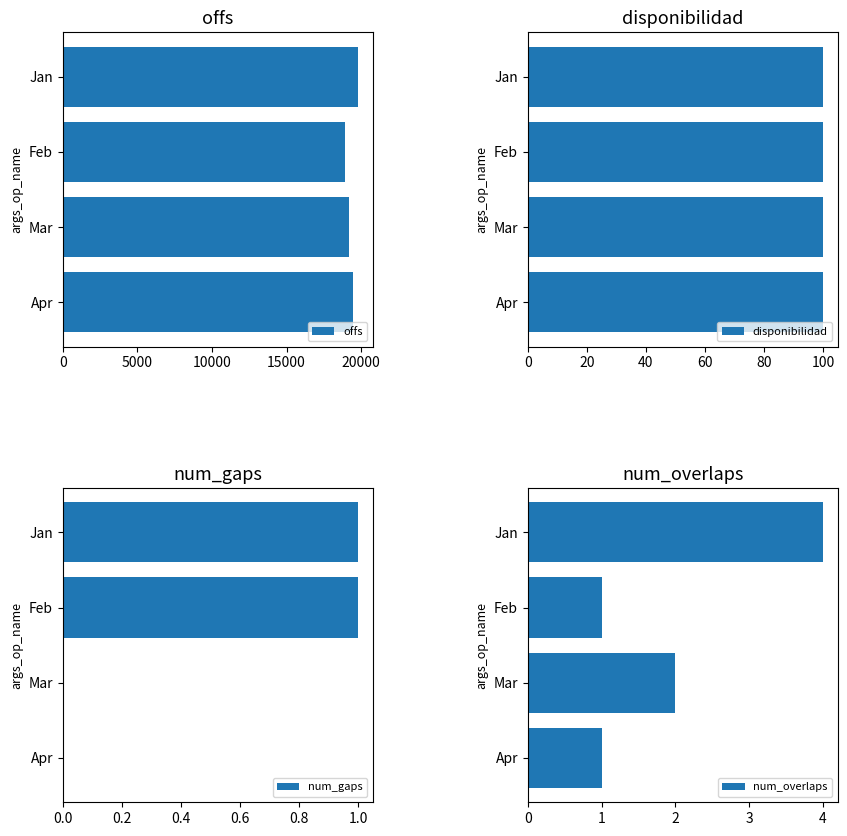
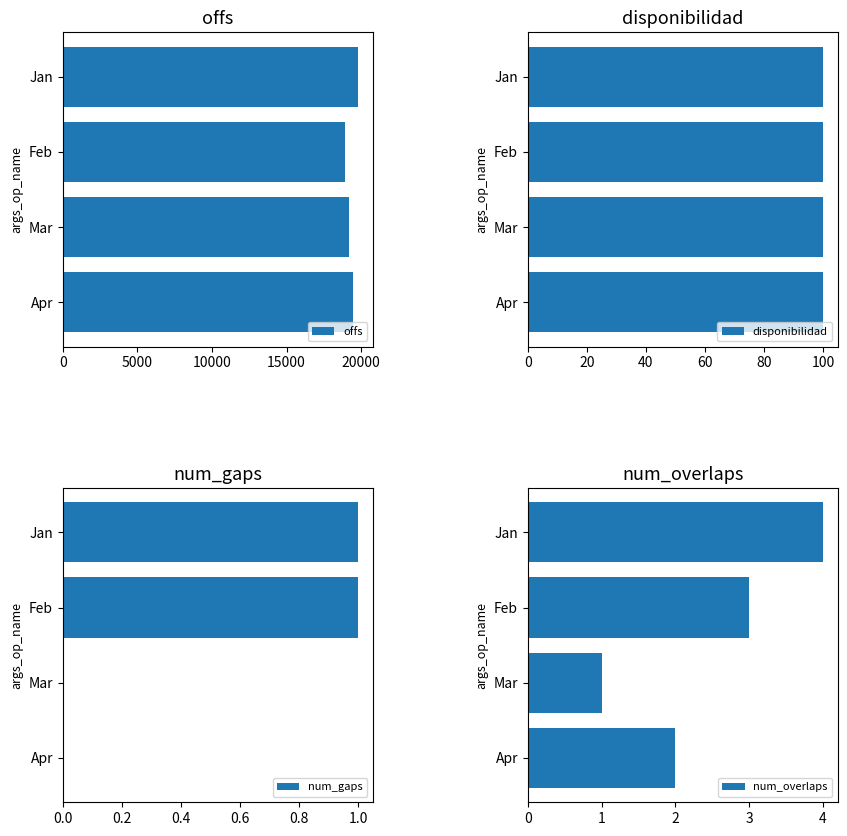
num_overlaps, Feb: 1 -> 3
num_overlaps, Mar: 2 -> 1
num_overlaps, Apr: 1 -> 2
